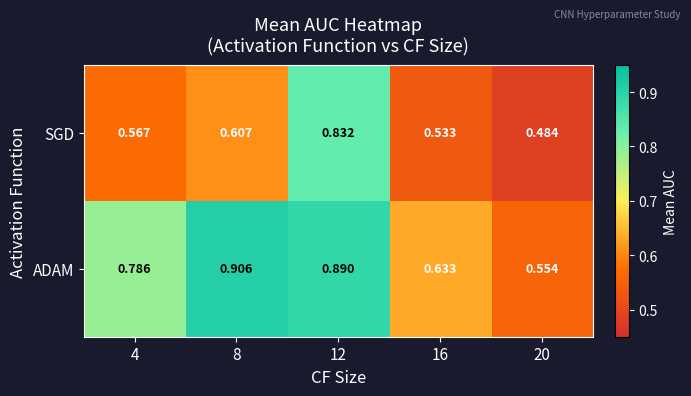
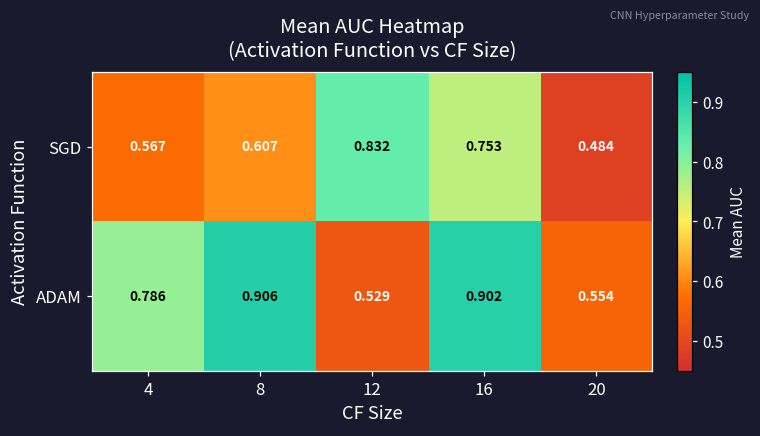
SGD, 16: 0.533 -> 0.753
ADAM, 12: 0.890 -> 0.529
ADAM, 16: 0.633 -> 0.902
